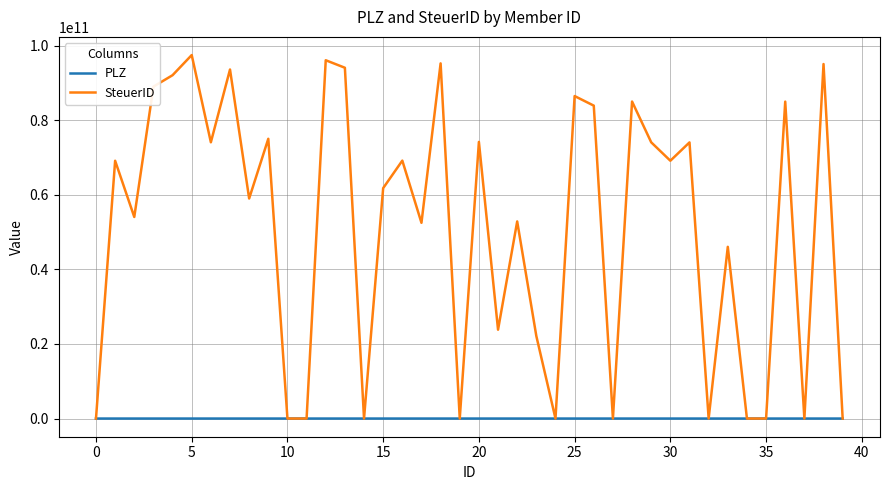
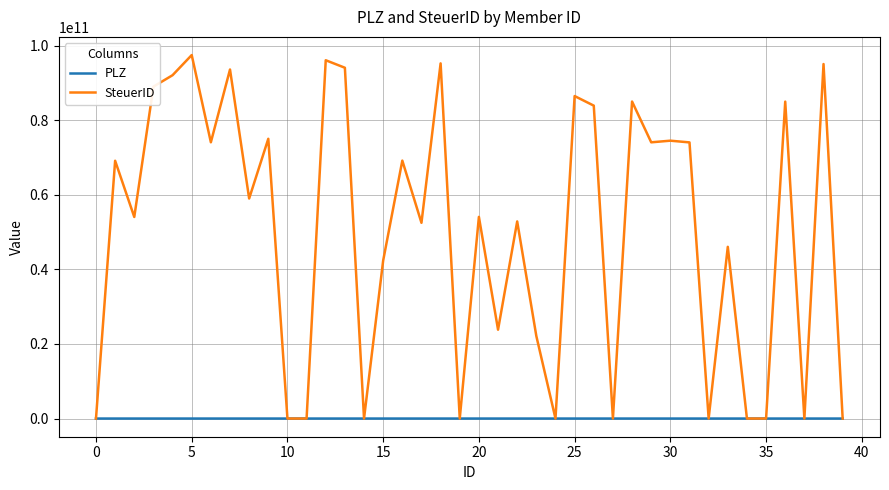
SteuerID, 15: 62000000000 -> 42000000000
SteuerID, 20: 74000000000 -> 54000000000
SteuerID, 30: 69000000000 -> 75000000000
